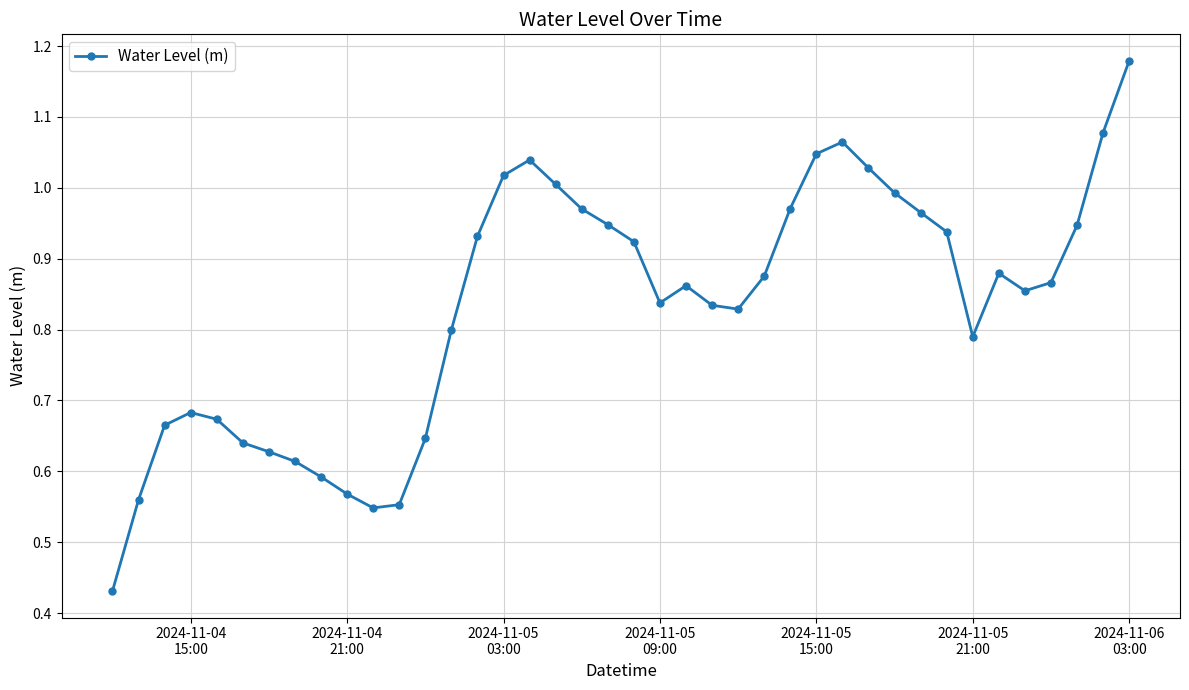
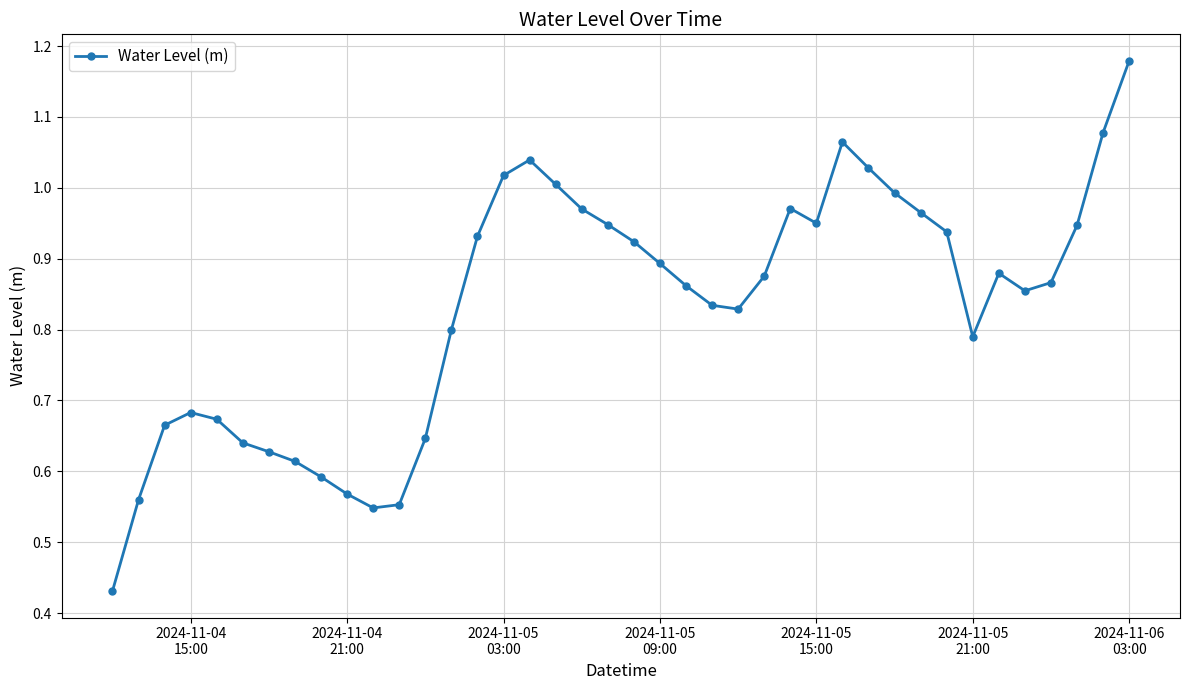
2024-11-05 09:00: 0.84 -> 0.89
2024-11-05 15:00: 1.05 -> 0.95
